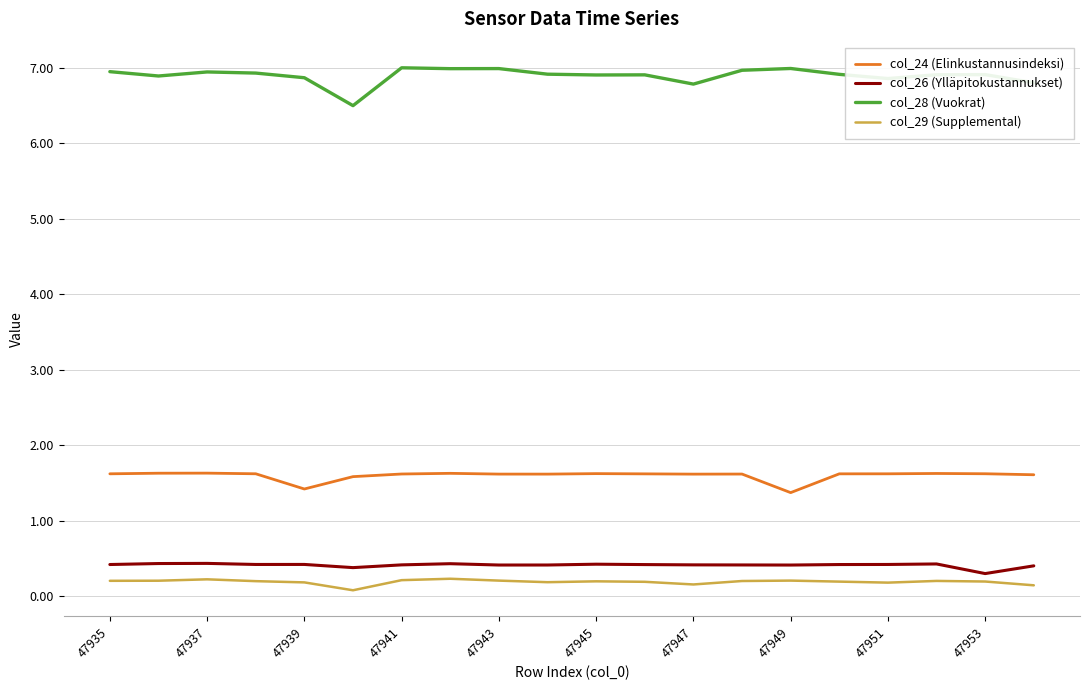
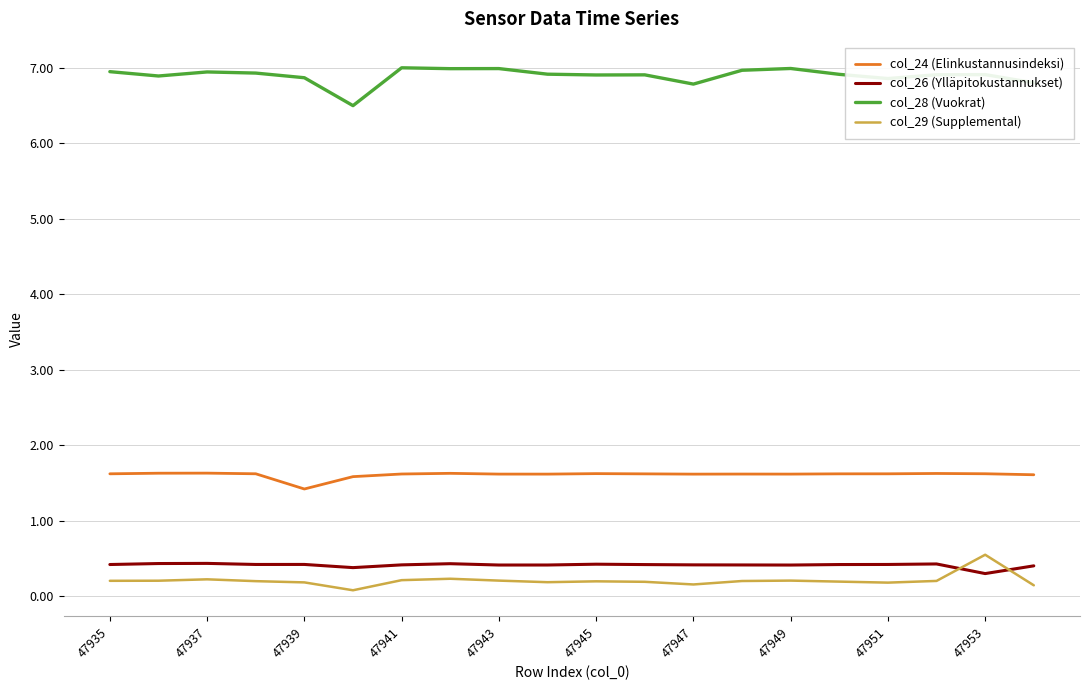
col_24 (Elinkustannusindeksi), 47949: 1.4 -> 1.6
col_29 (Supplemental), 47953: 0.2 -> 0.5
